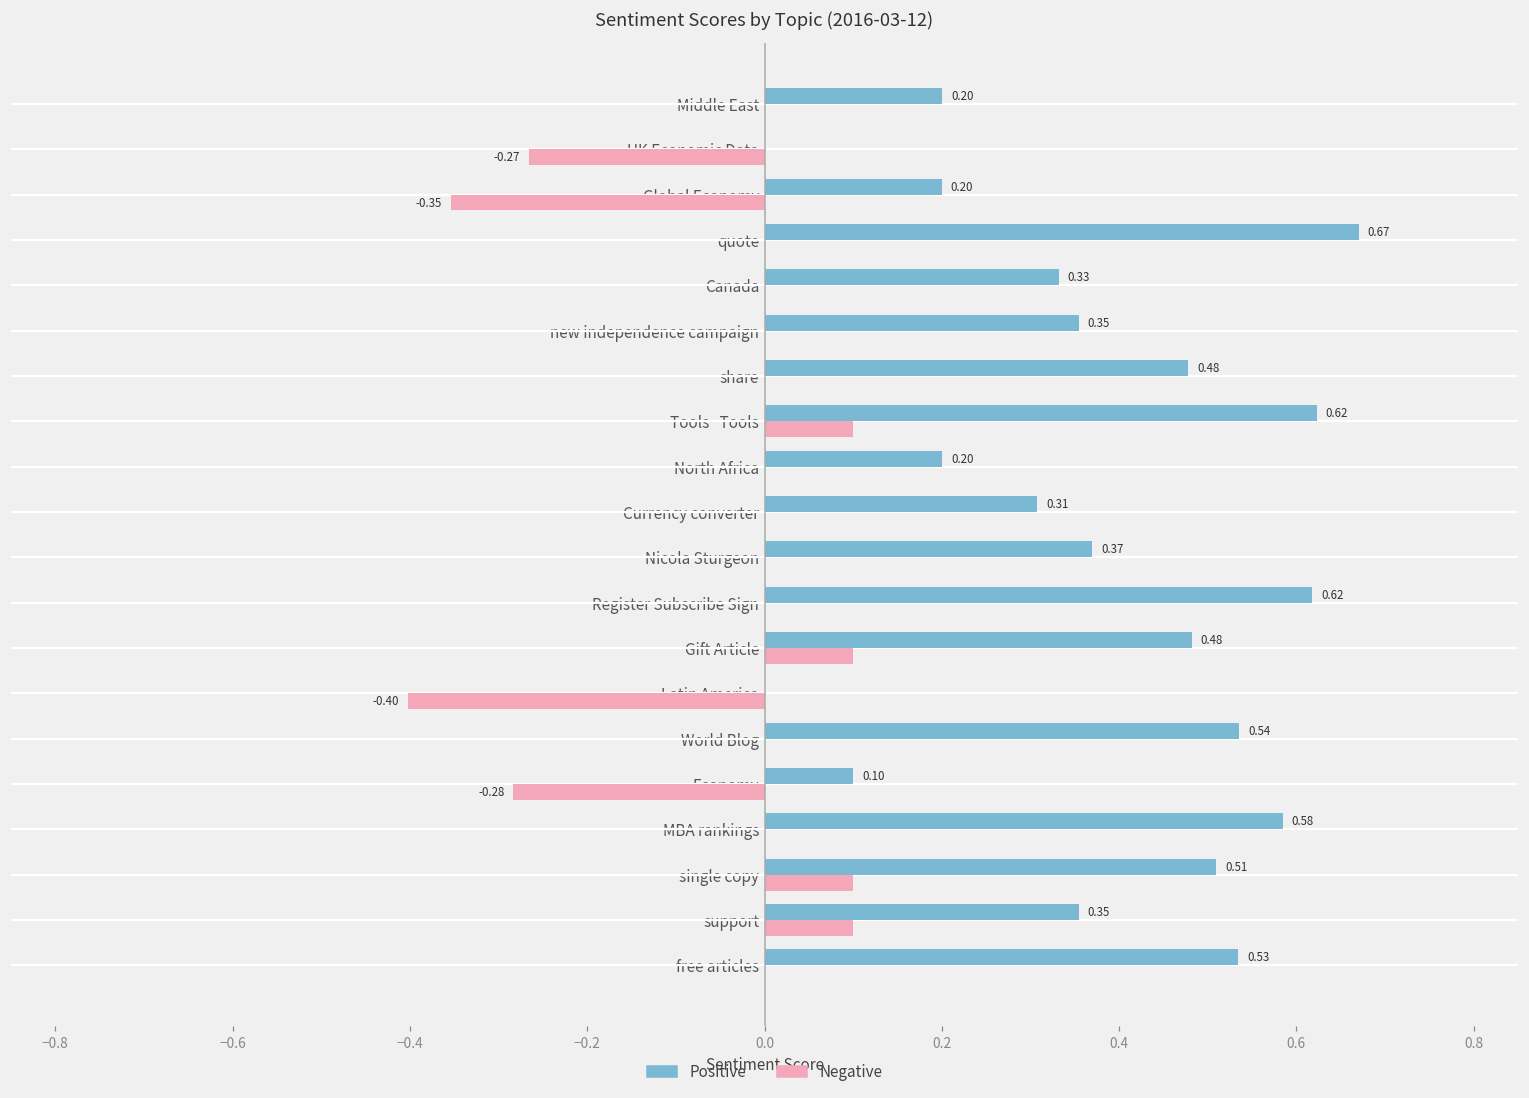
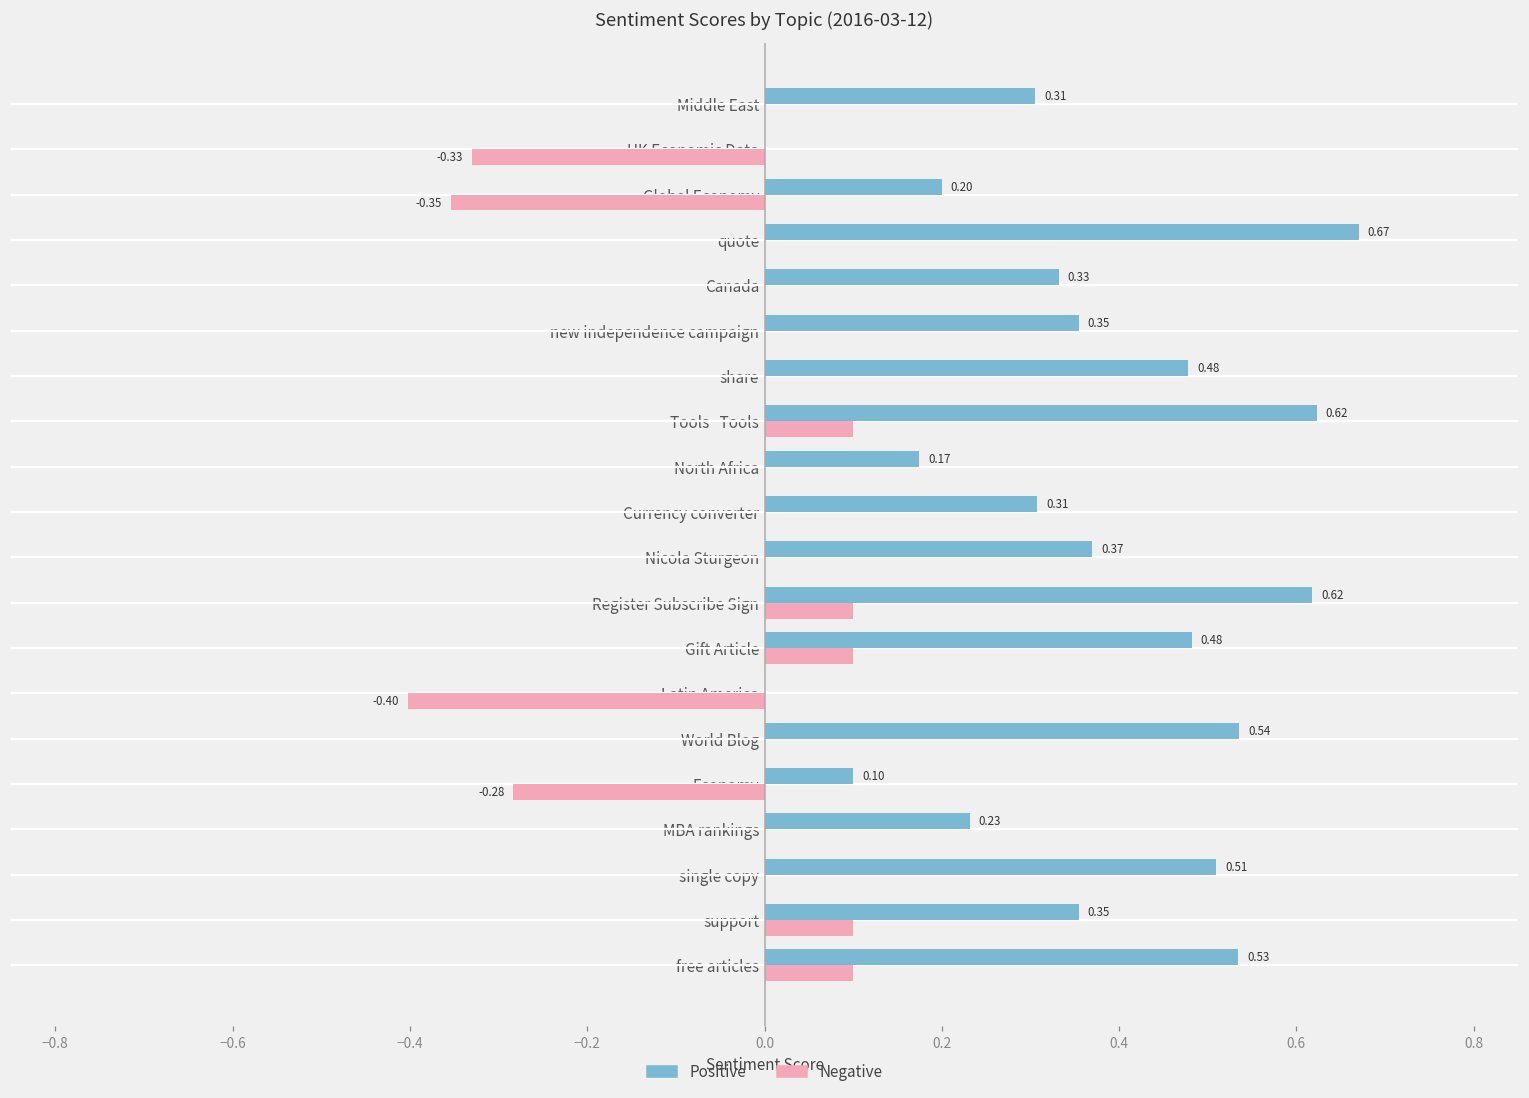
Positive, Middle East: 0.20 -> 0.31
Negative, UK Economic Data: -0.27 -> -0.33
Positive, North Africa: 0.20 -> 0.17
Negative, Register Subscribe Sign: 0.0 -> 0.1
Positive, MBA rankings: 0.58 -> 0.23
Negative, single copy: 0.1 -> 0.0
Negative, free articles: 0.0 -> 0.1
